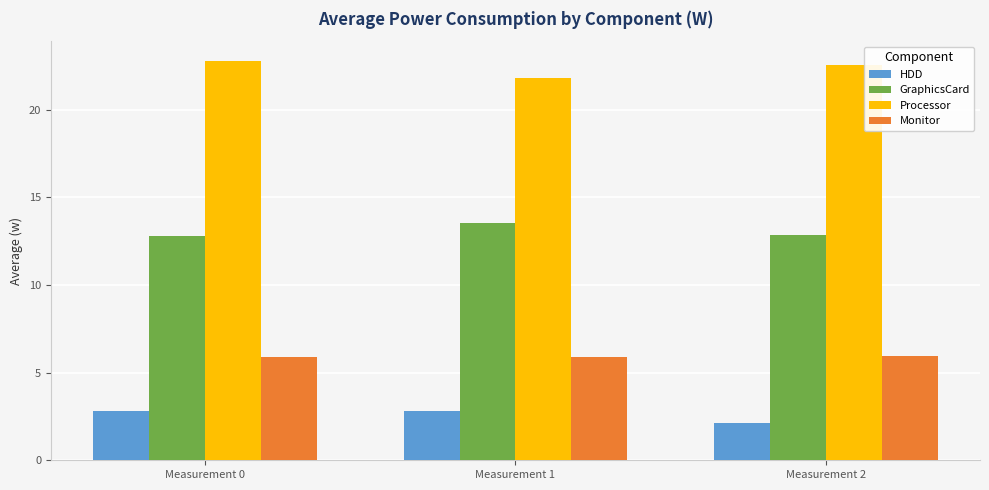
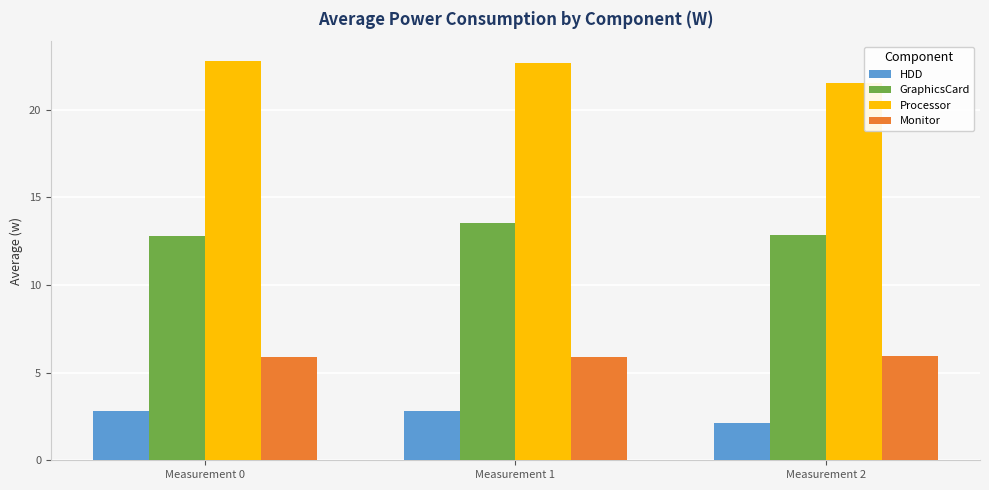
Processor, Measurement 1: 21.8 -> 22.7
Processor, Measurement 2: 22.6 -> 21.5
